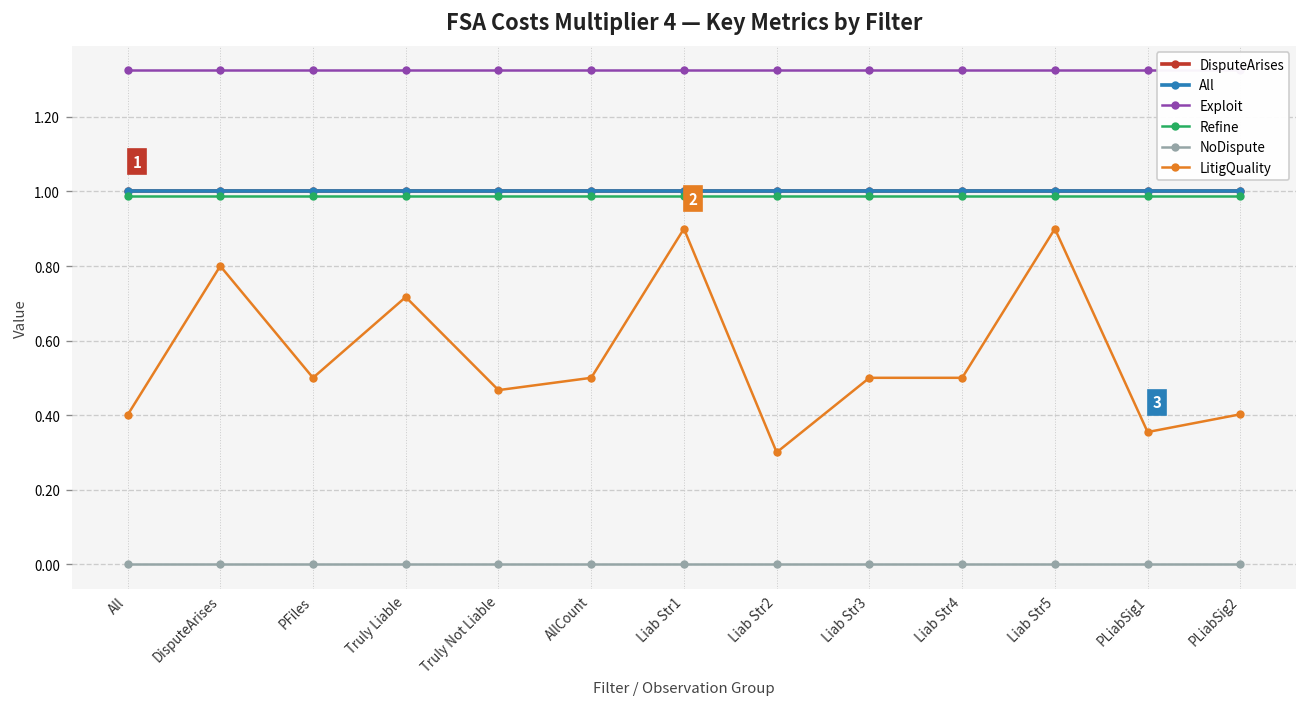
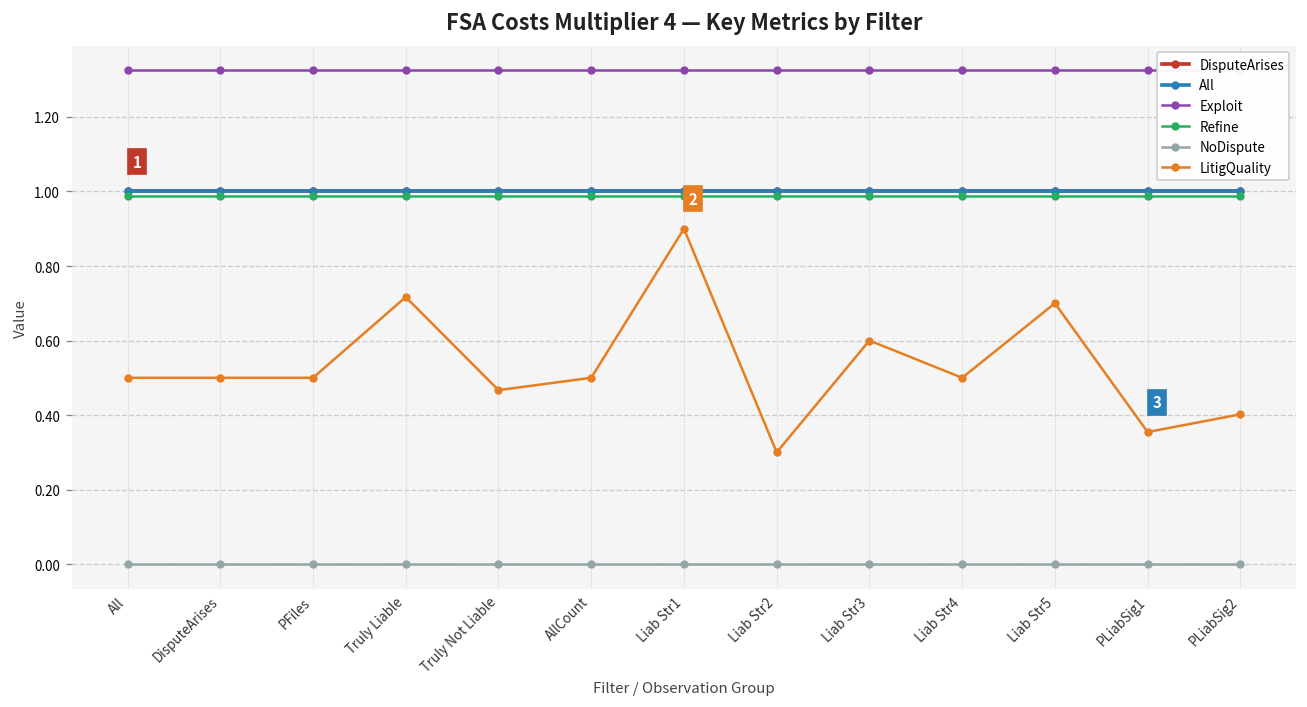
LitigQuality, All: 0.4 -> 0.5
LitigQuality, DisputeArises: 0.8 -> 0.5
LitigQuality, Liab Str3: 0.5 -> 0.6
LitigQuality, Liab Str5: 0.9 -> 0.7
